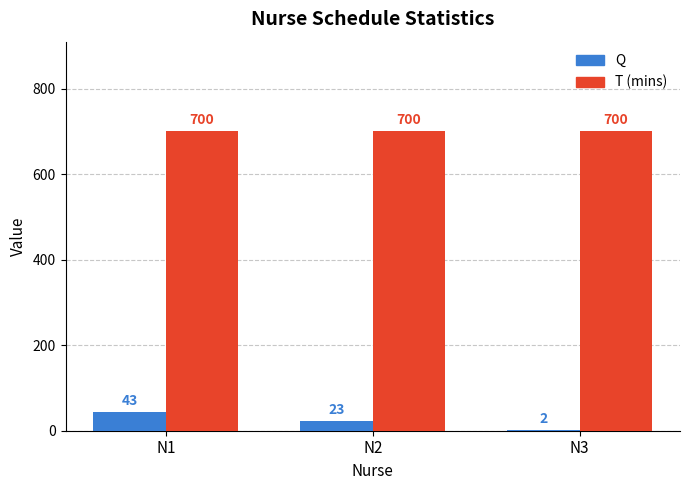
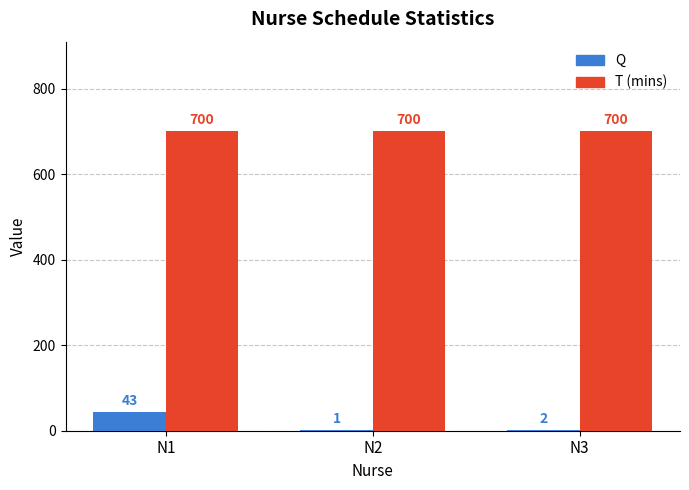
Q, N2: 23 -> 1
